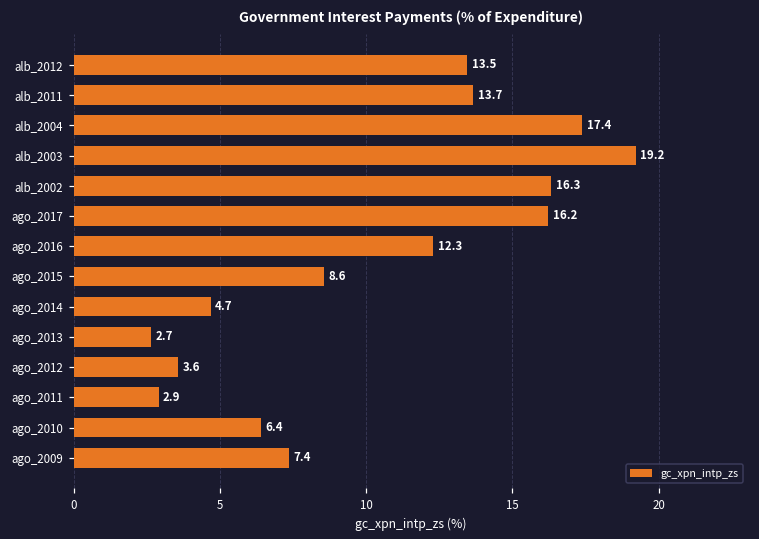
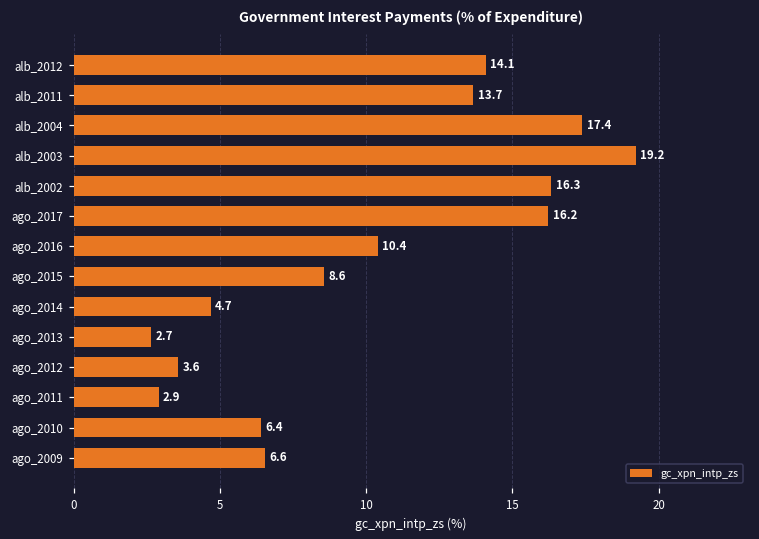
alb_2012: 13.5 -> 14.1
ago_2016: 12.3 -> 10.4
ago_2009: 7.4 -> 6.6
